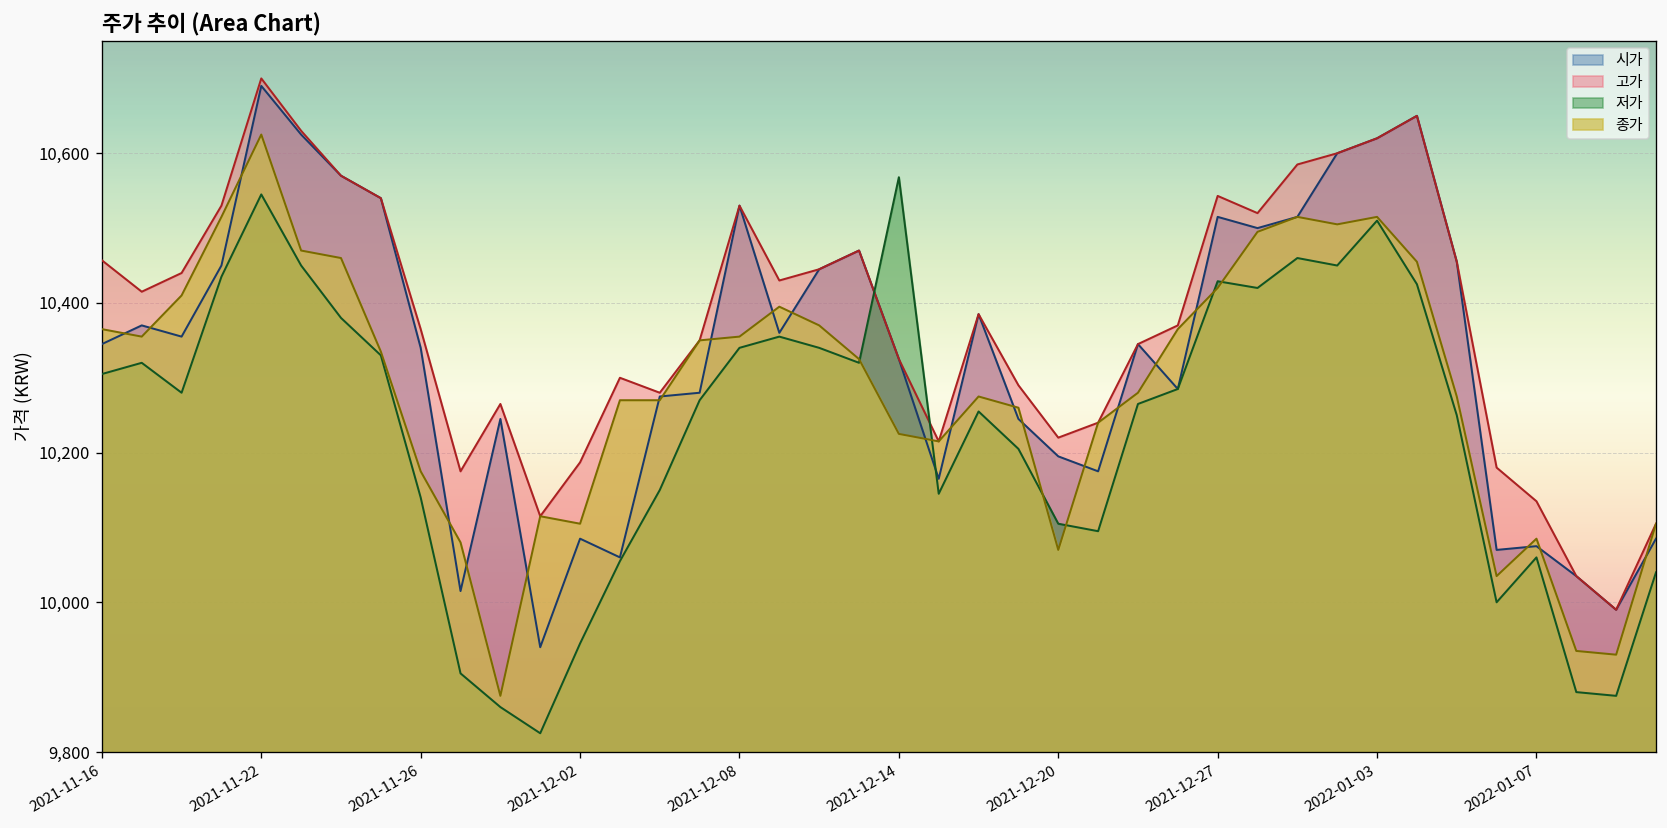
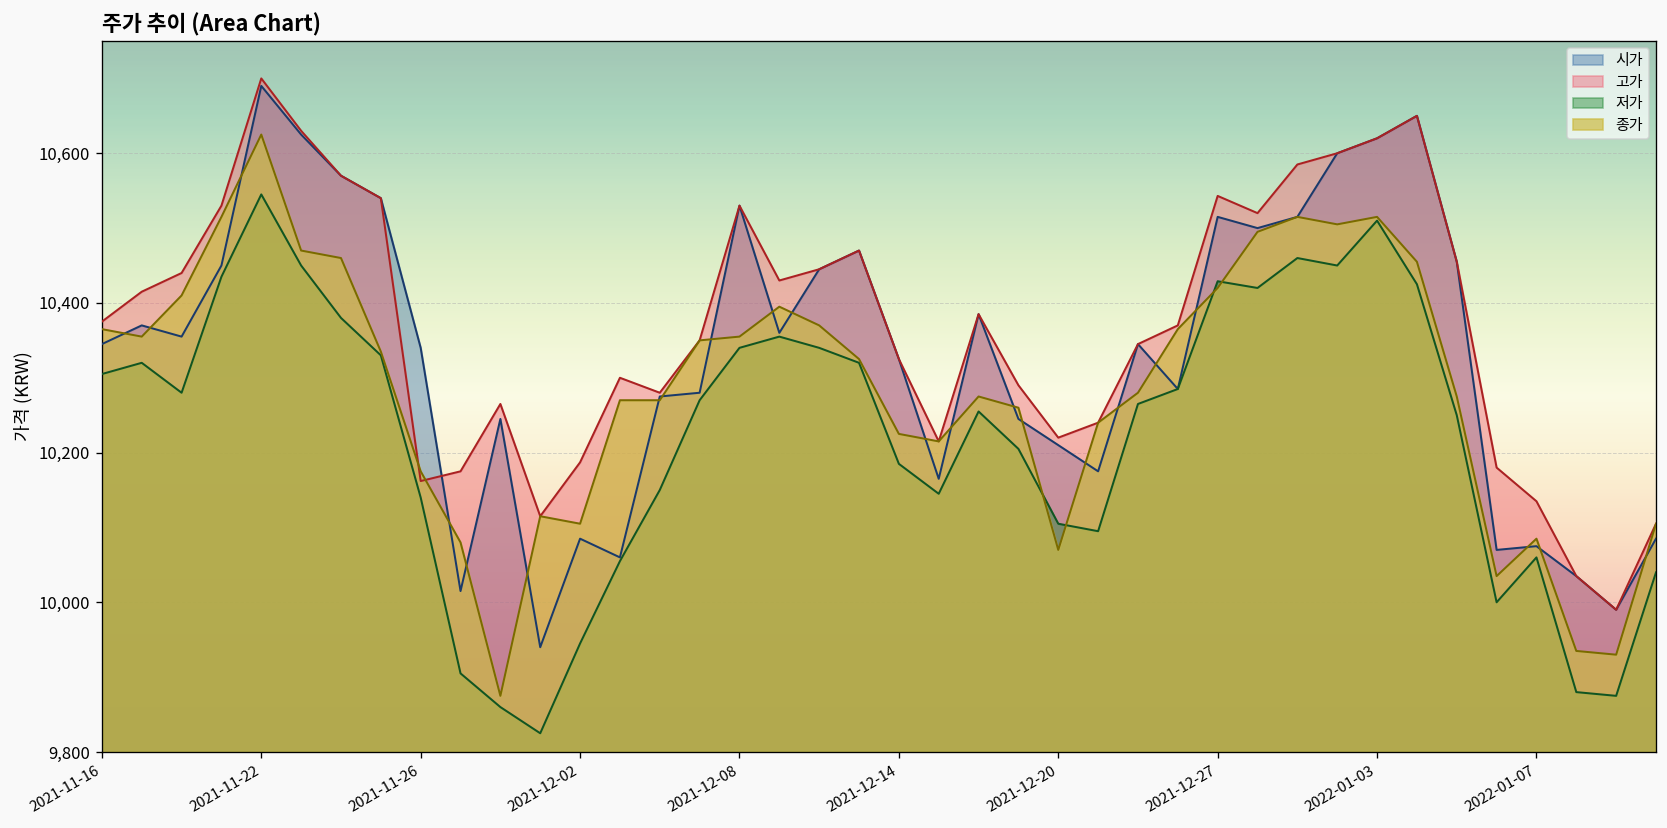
고가, 2021-11-16: 10,460 -> 10,380
고가, 2021-11-26: 10,370 -> 10,160
저가, 2021-12-14: 10,570 -> 10,190
시가, 2021-12-20: 10,200 -> 10,210
